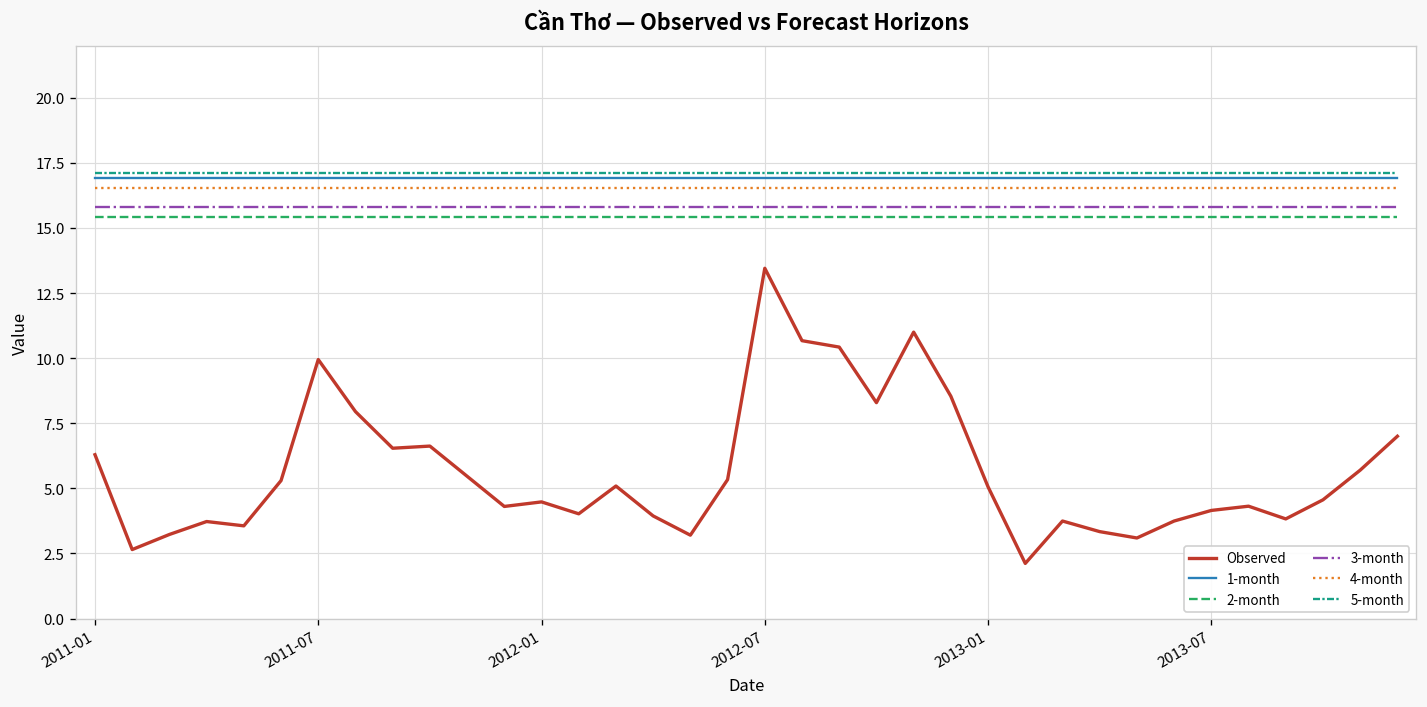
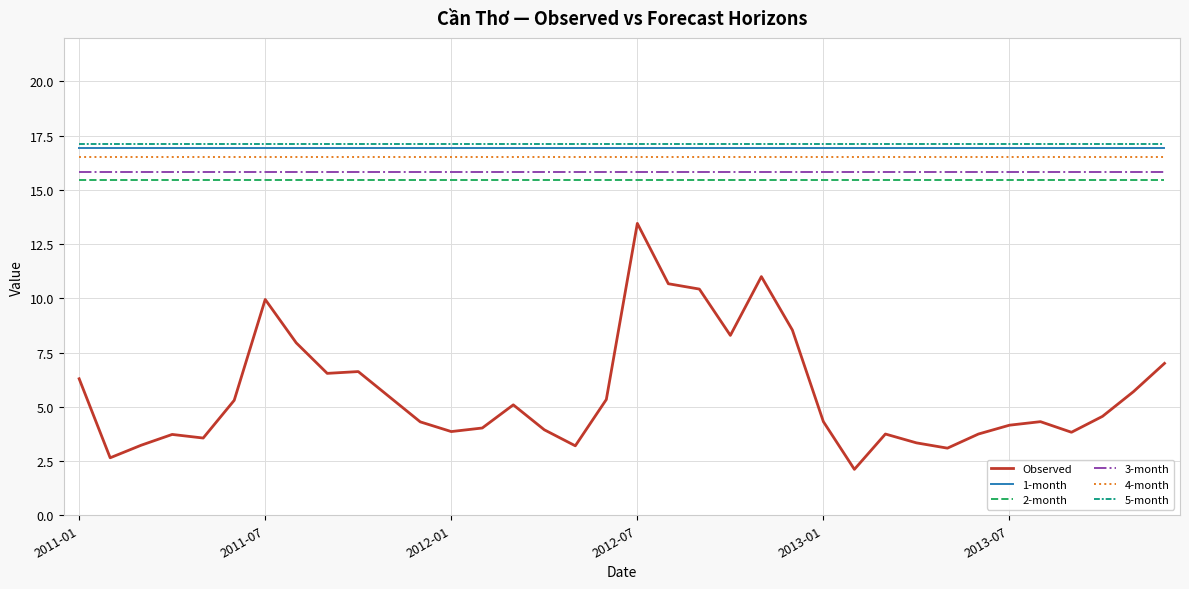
Observed, 2012-01: 4.5 -> 3.9
Observed, 2013-01: 5.1 -> 4.3
